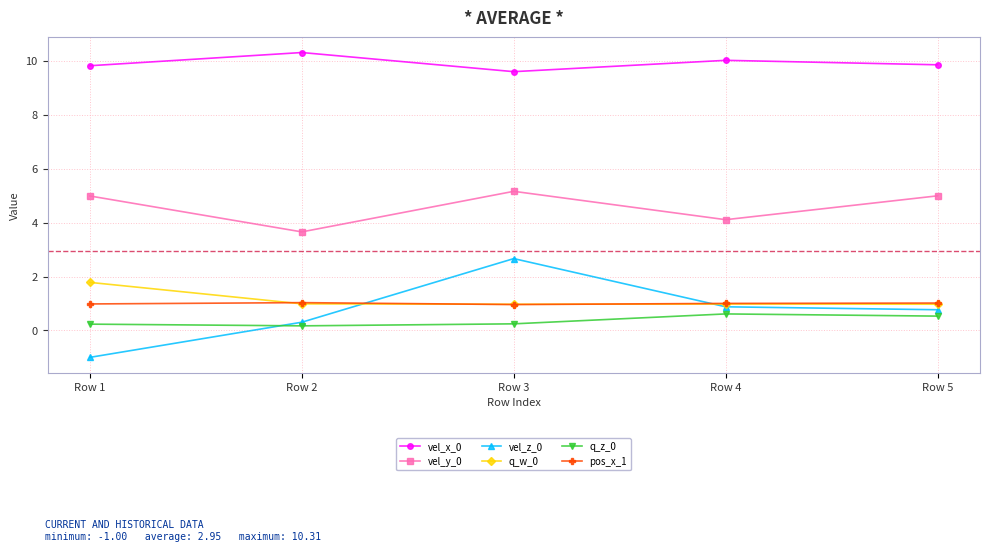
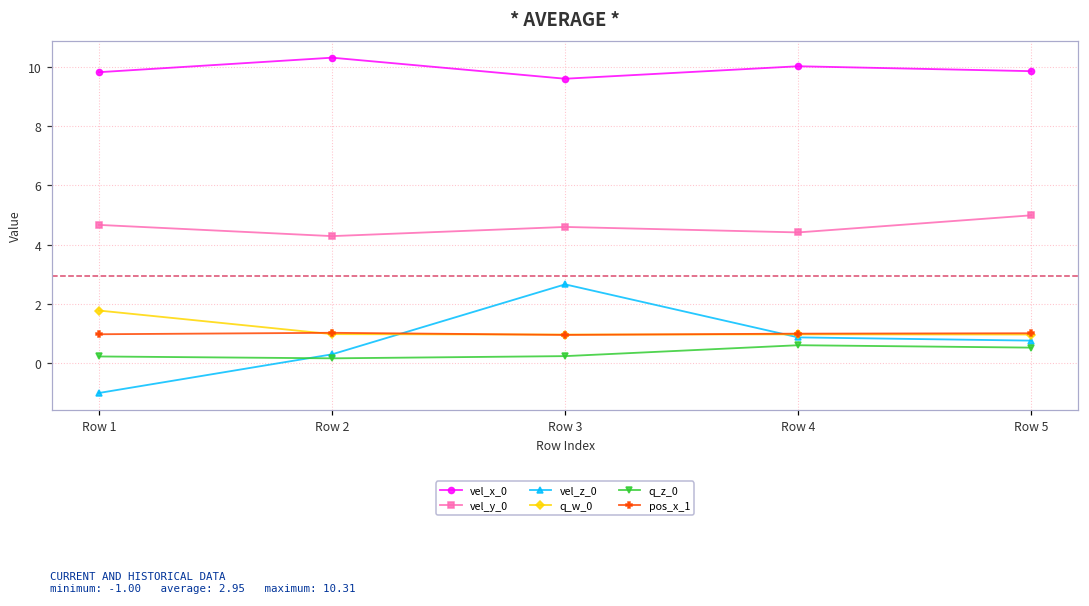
vel_y_0, Row 1: 5.0 -> 4.7
vel_y_0, Row 2: 3.7 -> 4.3
vel_y_0, Row 3: 5.2 -> 4.6
vel_y_0, Row 4: 4.1 -> 4.4
